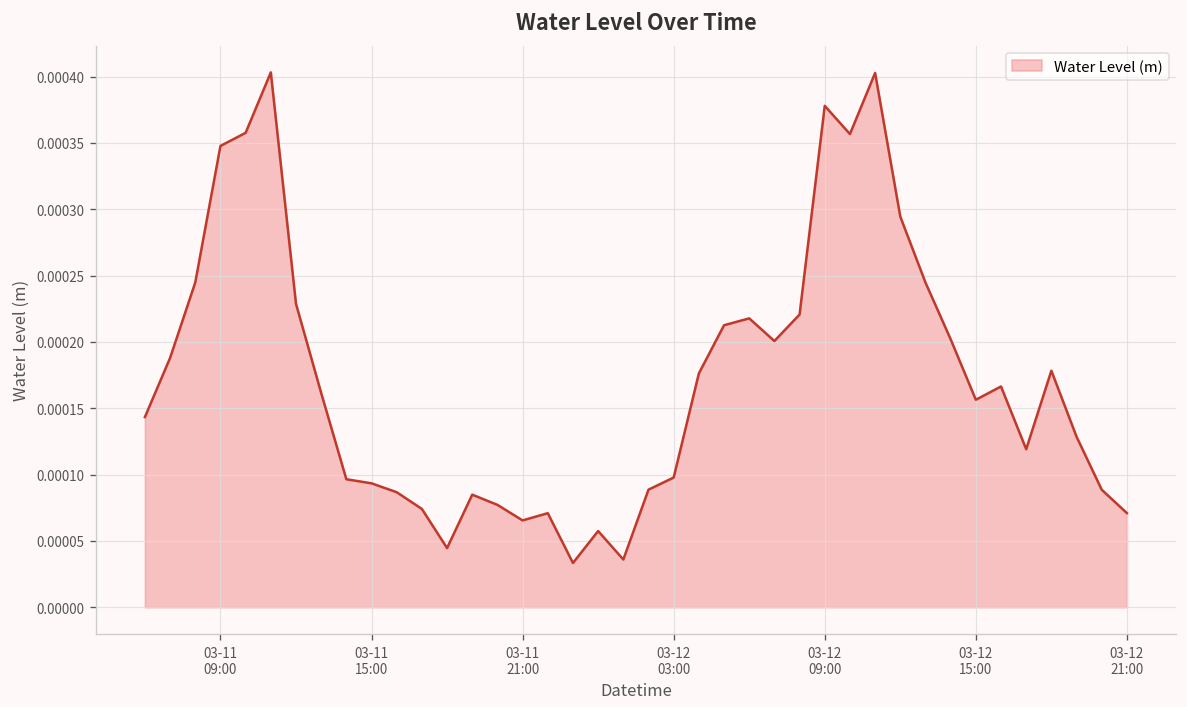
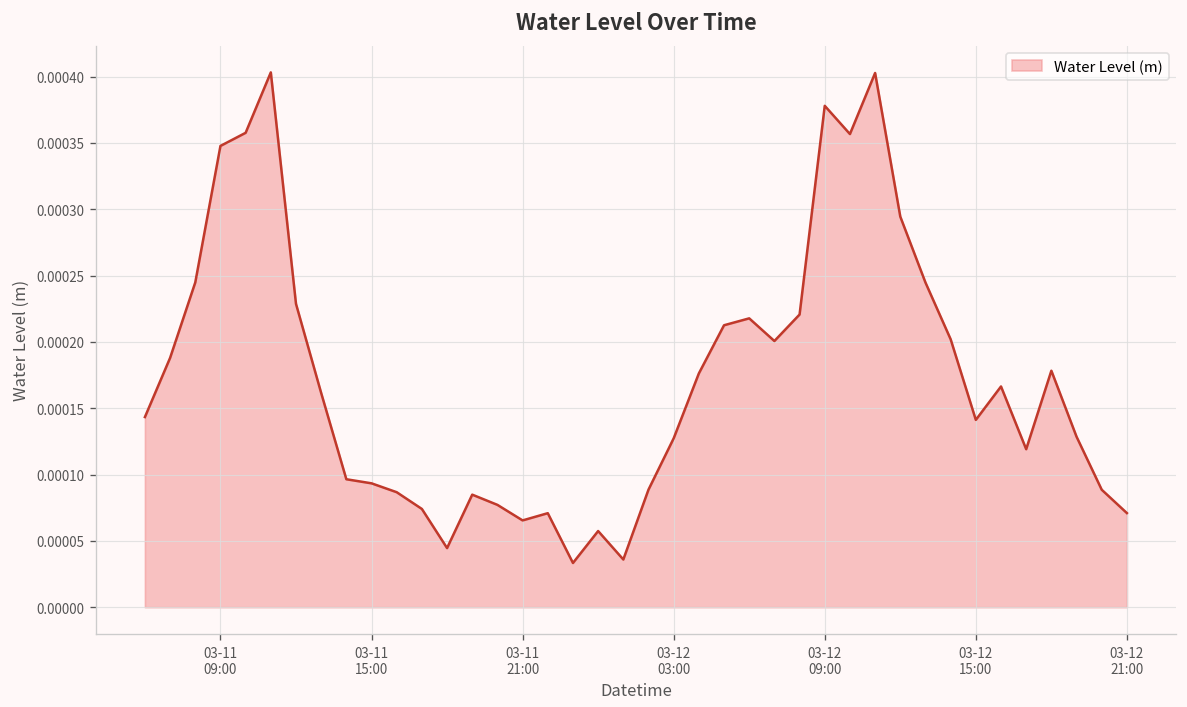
03-12 03:00: 0.000098 -> 0.000127
03-12 15:00: 0.000156 -> 0.000141
